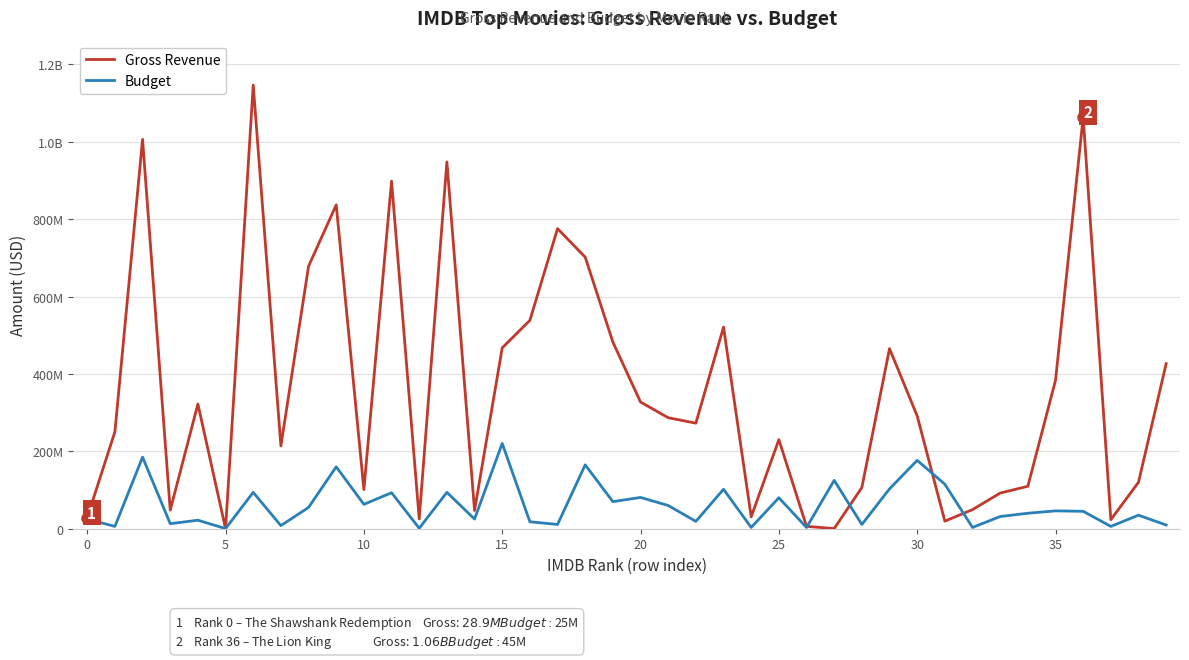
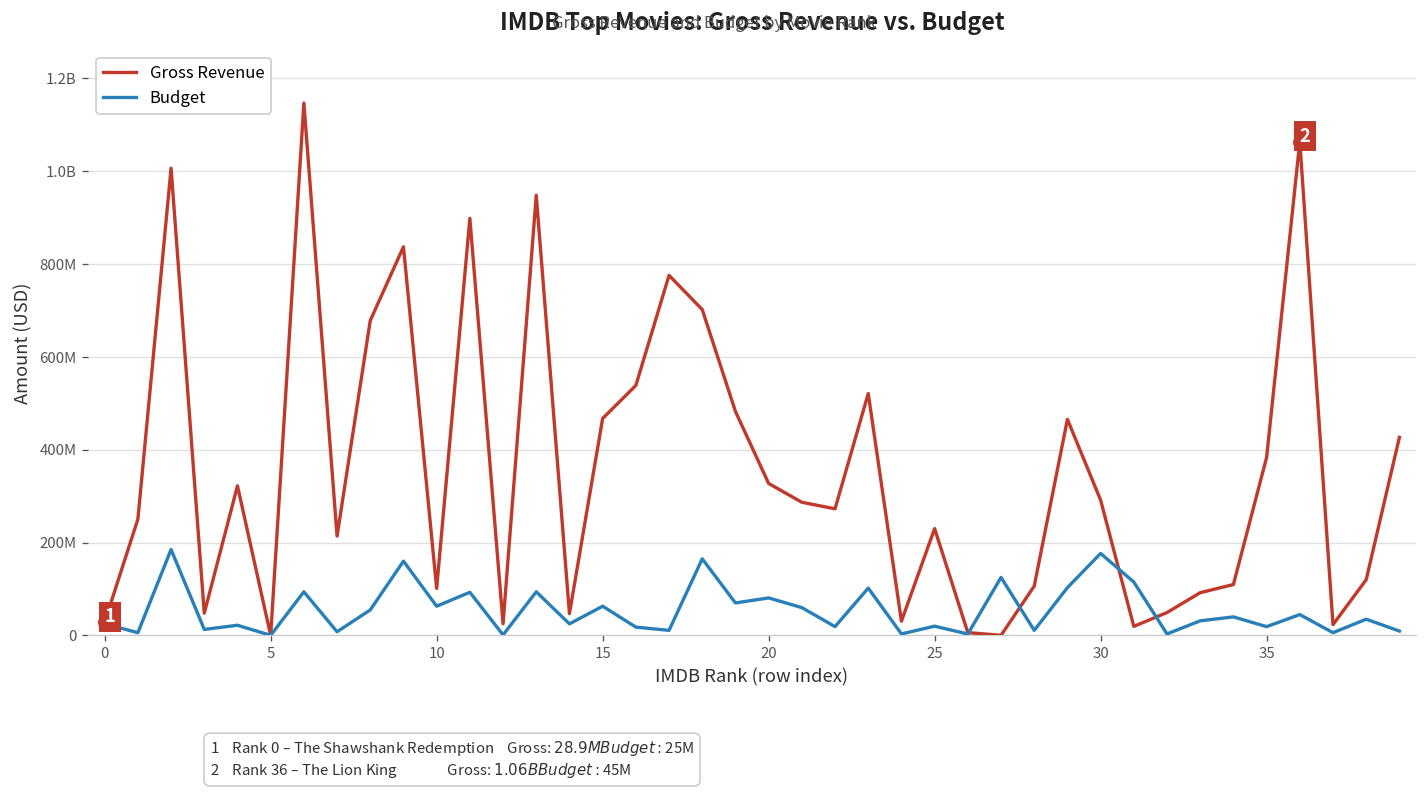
Budget, 15: 220000000 -> 60000000
Budget, 25: 80000000 -> 20000000
Budget, 35: 50000000 -> 20000000
